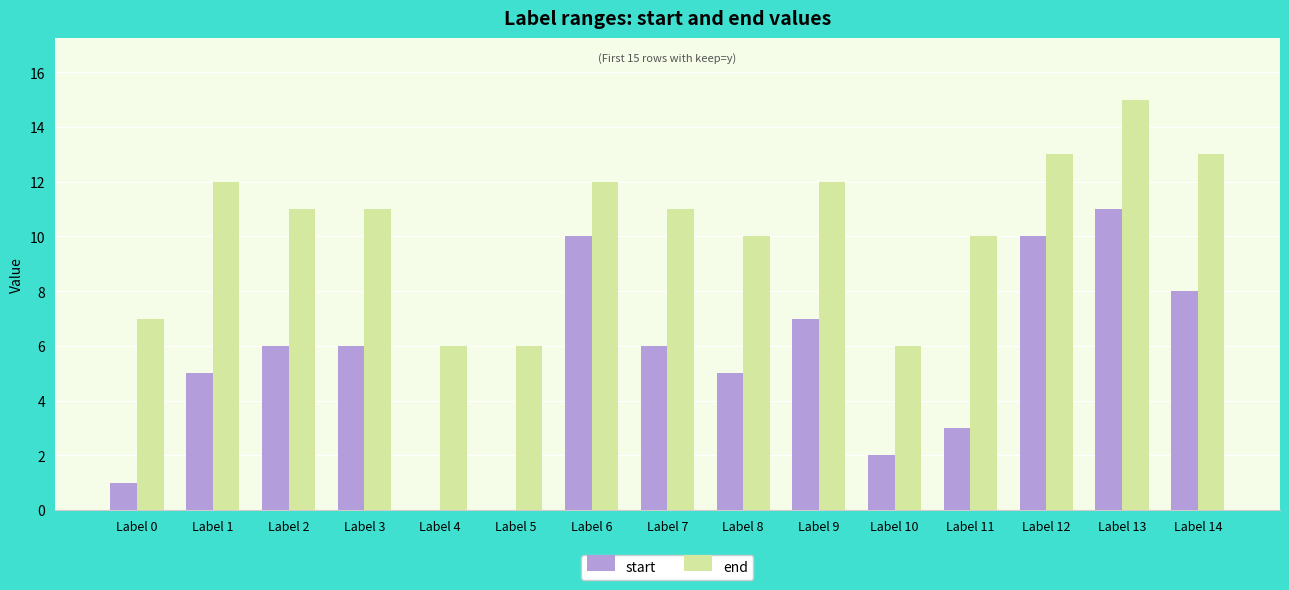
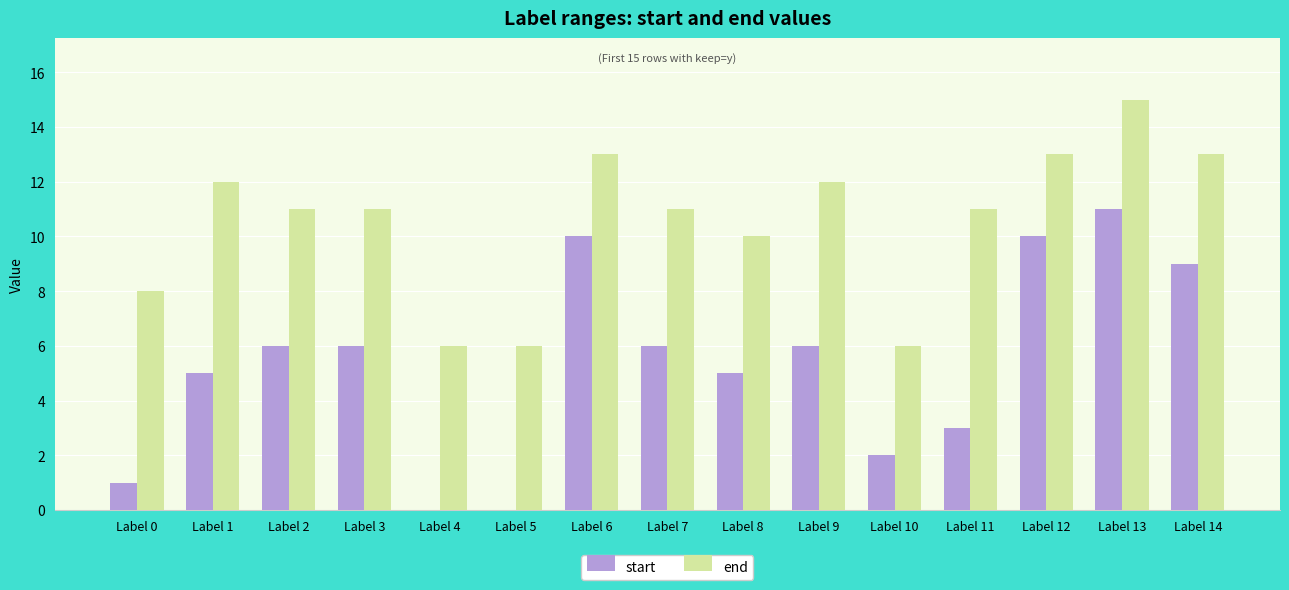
end, Label 0: 7 -> 8
end, Label 6: 12 -> 13
start, Label 9: 7 -> 6
end, Label 11: 10 -> 11
start, Label 14: 8 -> 9
